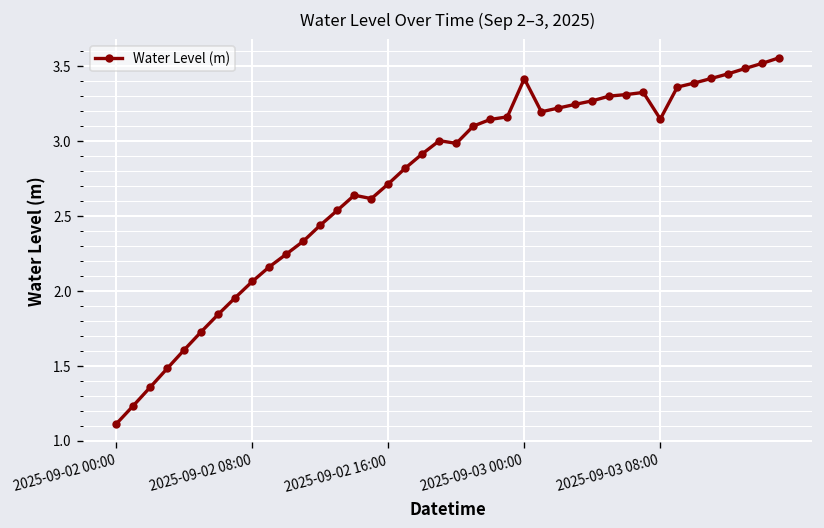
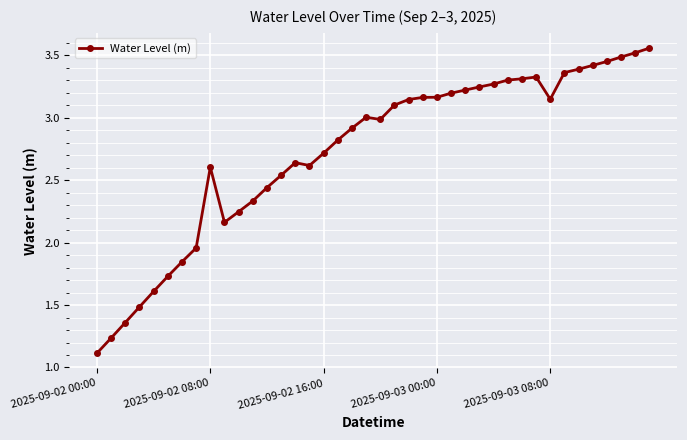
2025-09-02 08:00: 2.06 -> 2.60
2025-09-03 00:00: 3.42 -> 3.16
